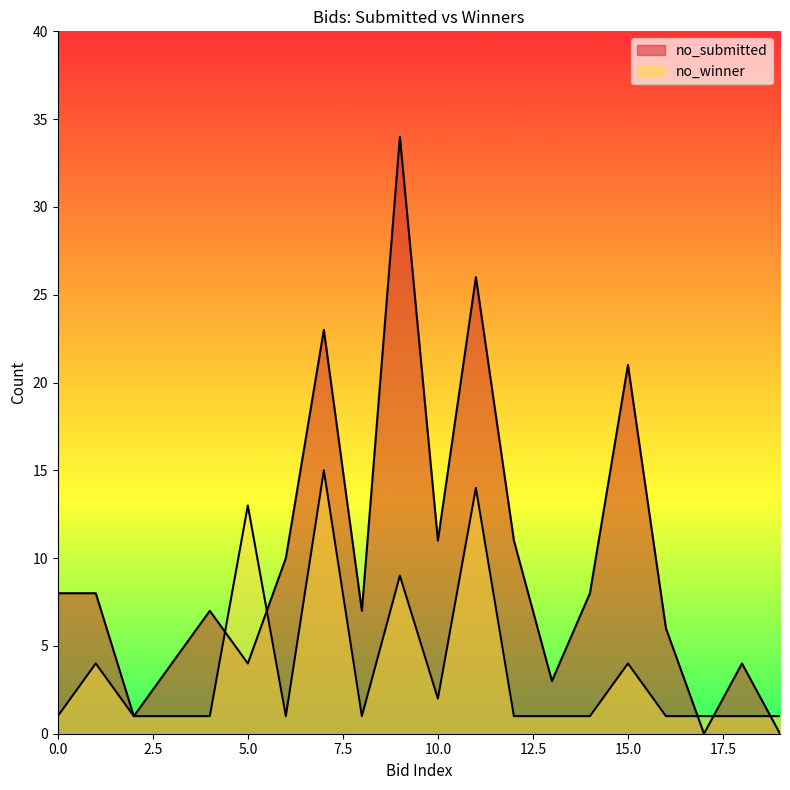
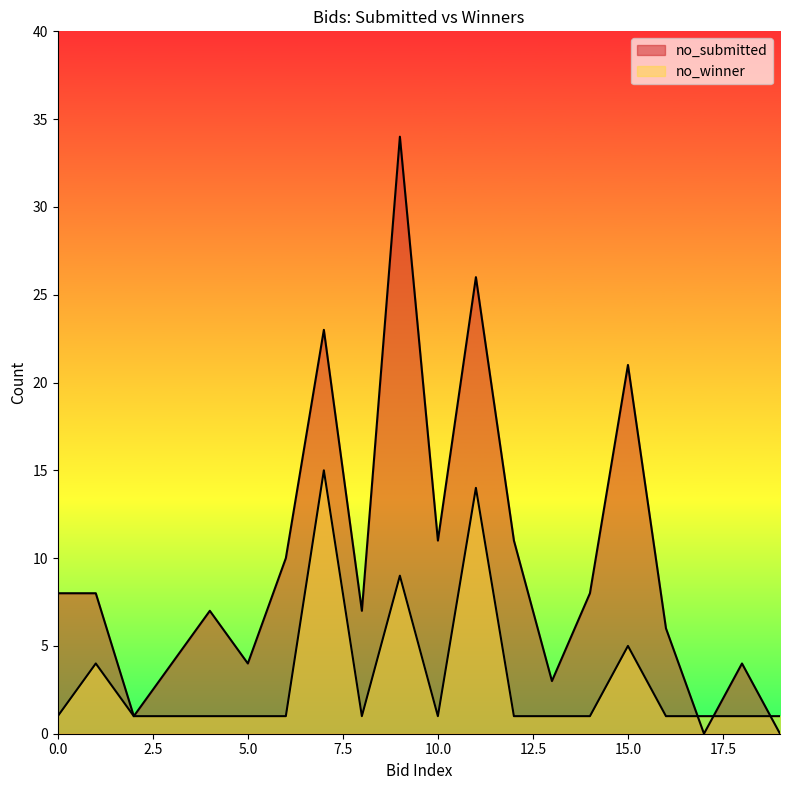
no_winner, 5.0: 13 -> 1
no_winner, 10.0: 2 -> 1
no_winner, 15.0: 4 -> 5
